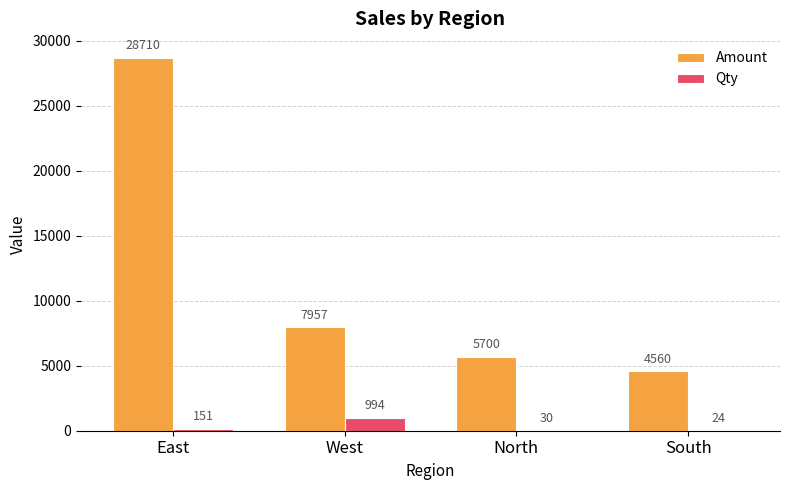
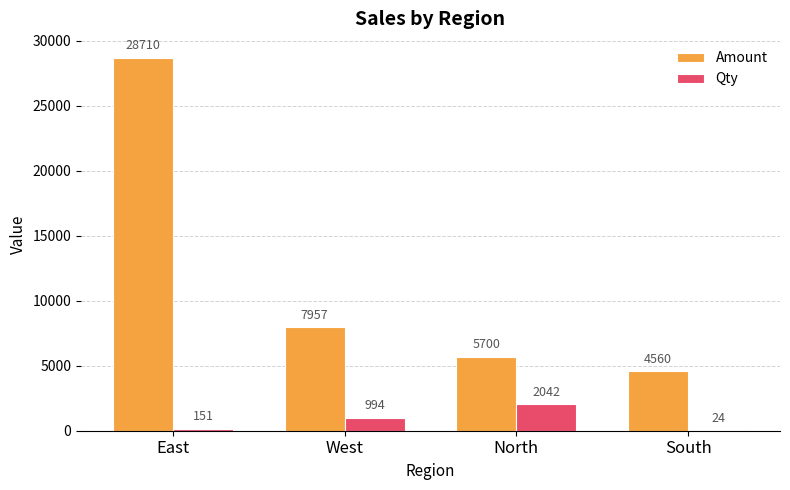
Qty, North: 30 -> 2042
